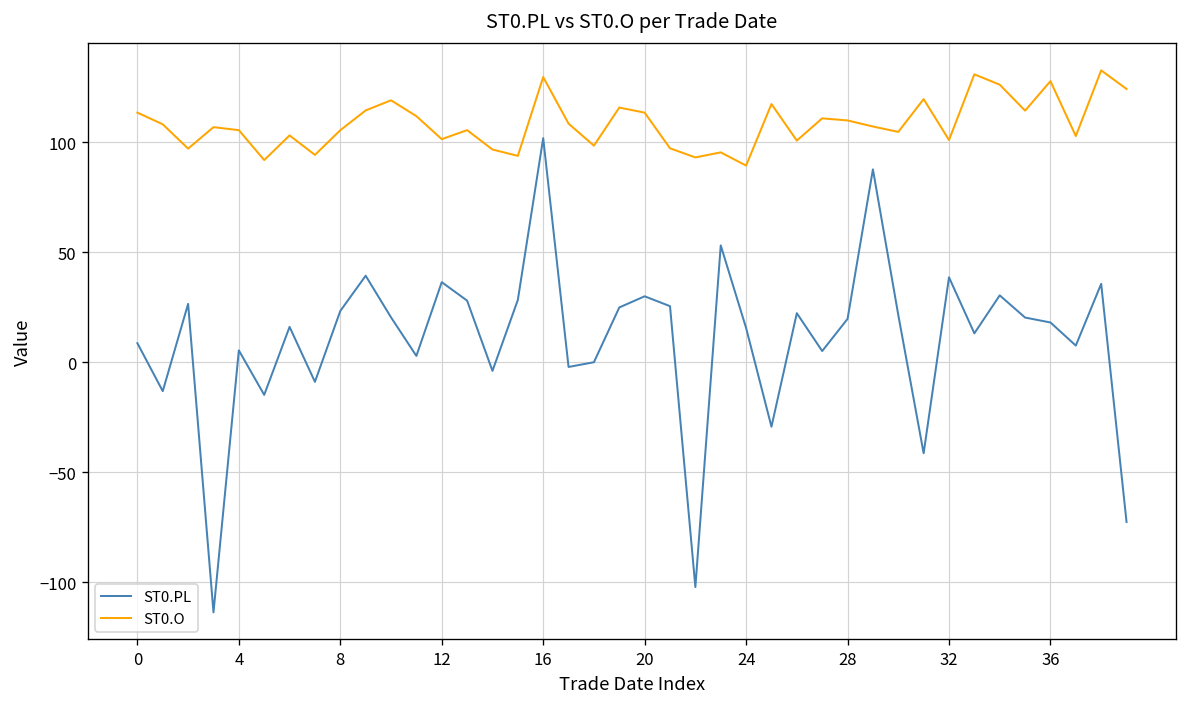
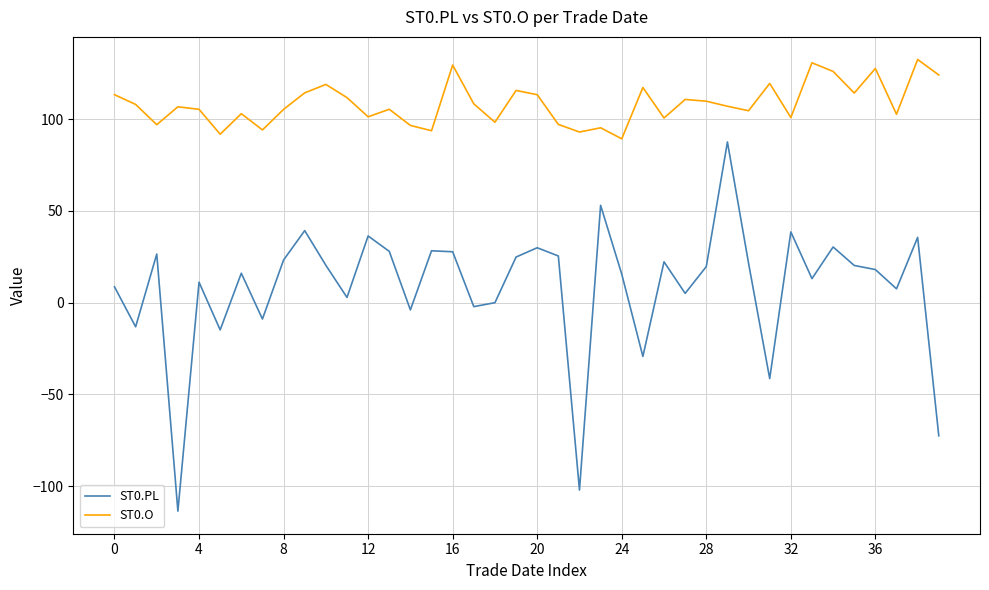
ST0.PL, 4: 5 -> 11
ST0.PL, 16: 102 -> 28
